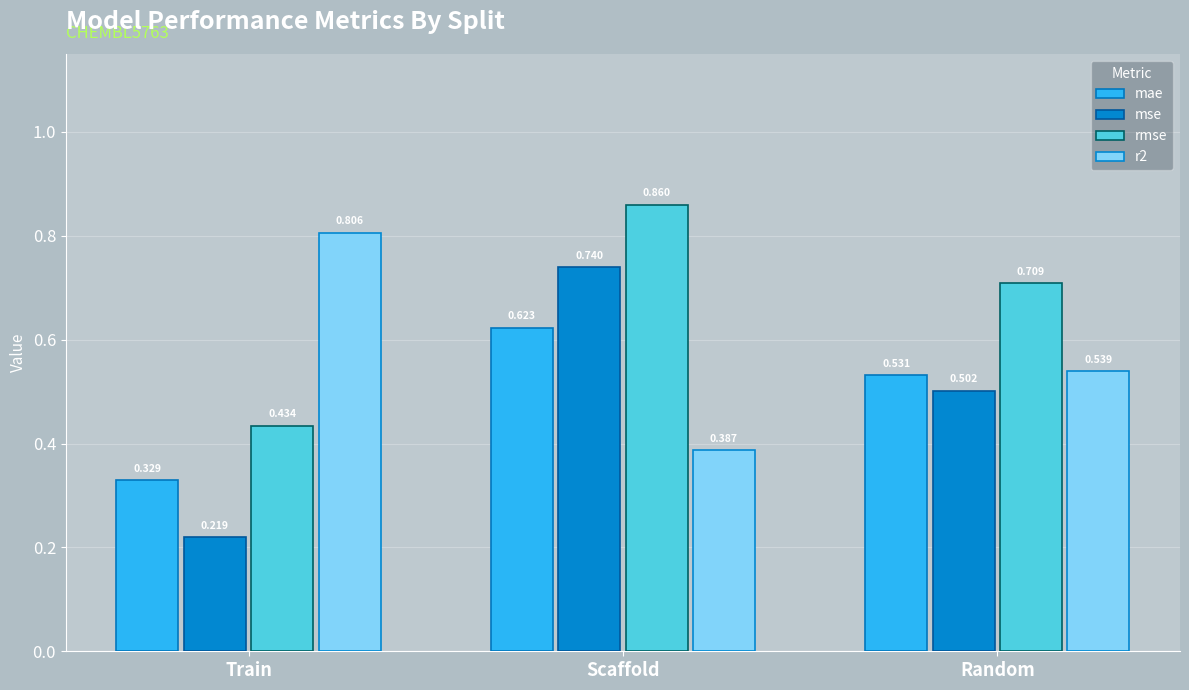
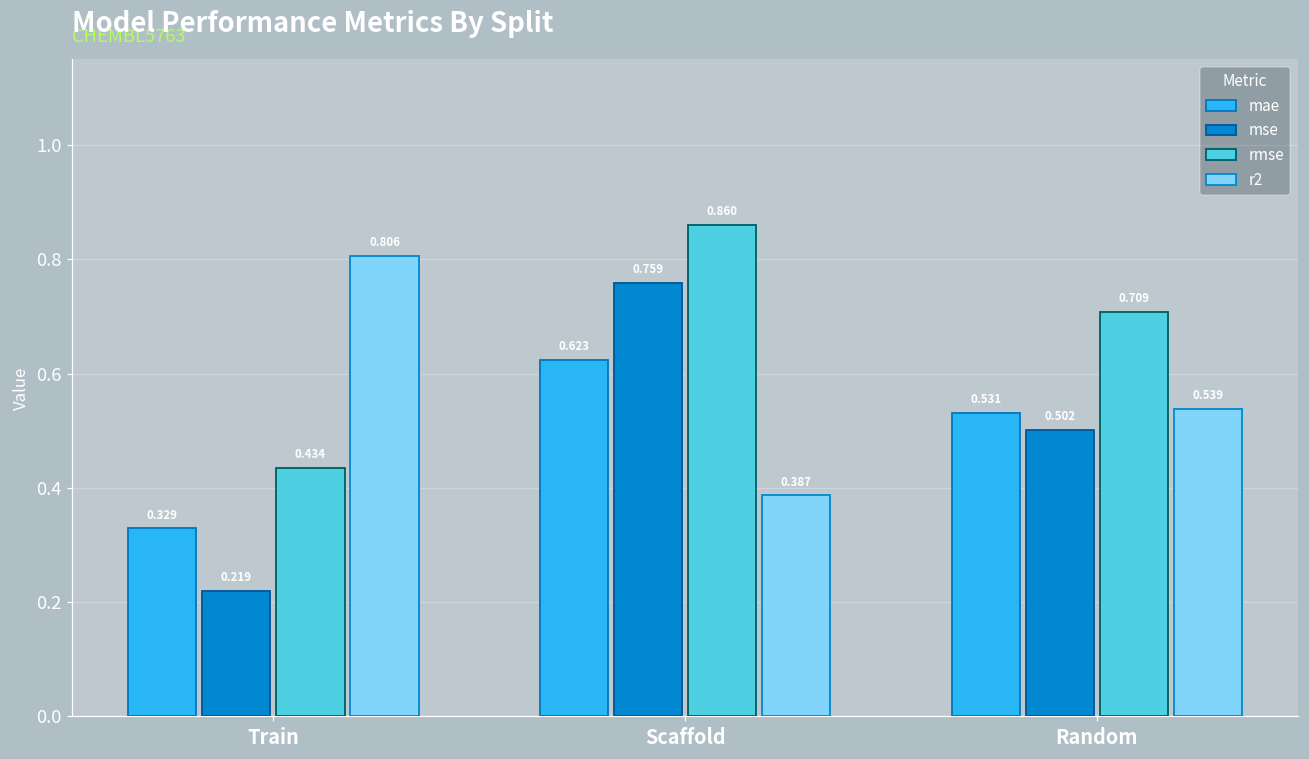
mse, Scaffold: 0.740 -> 0.759
